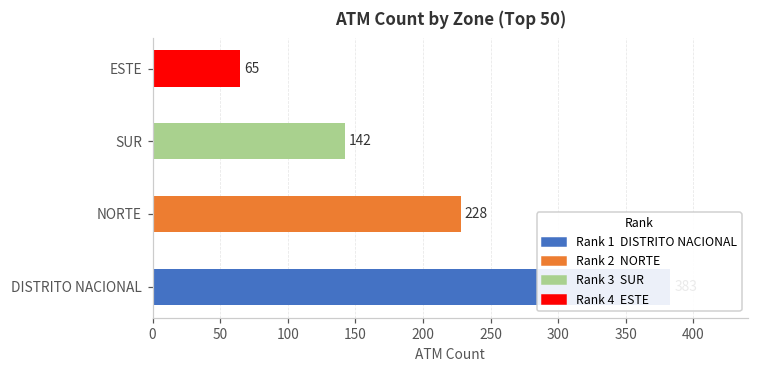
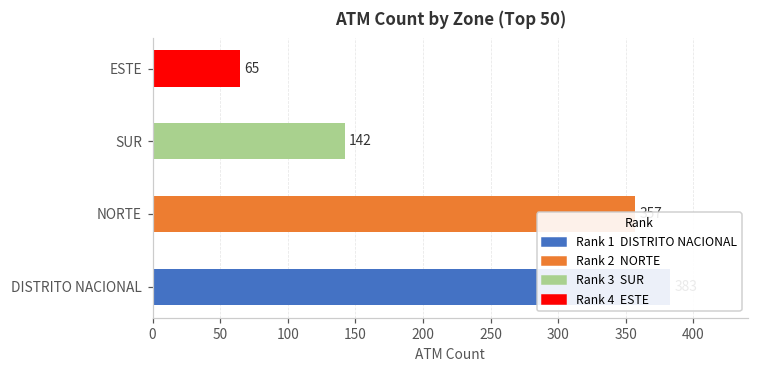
NORTE: 228 -> 357
